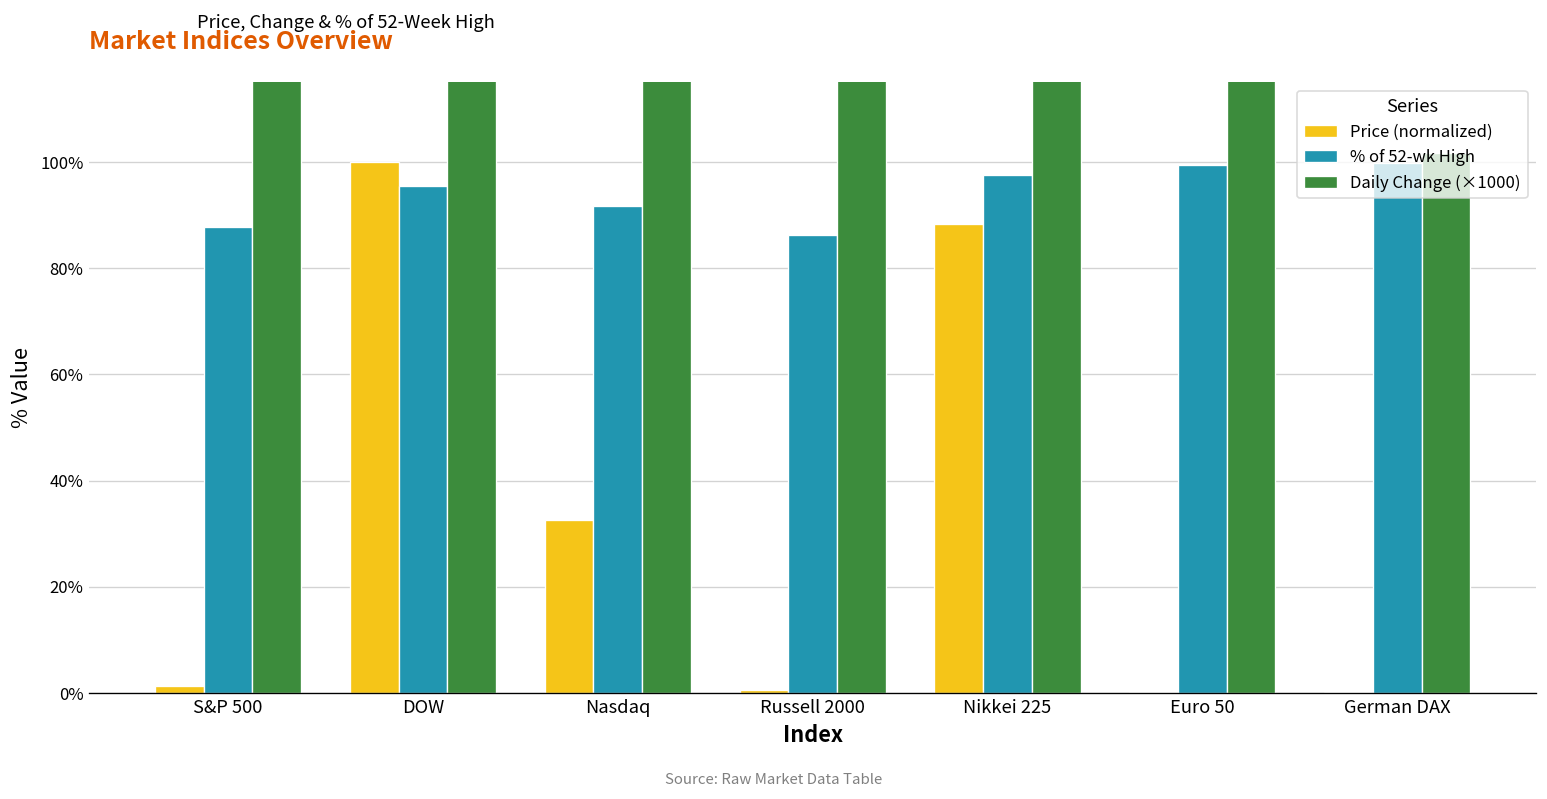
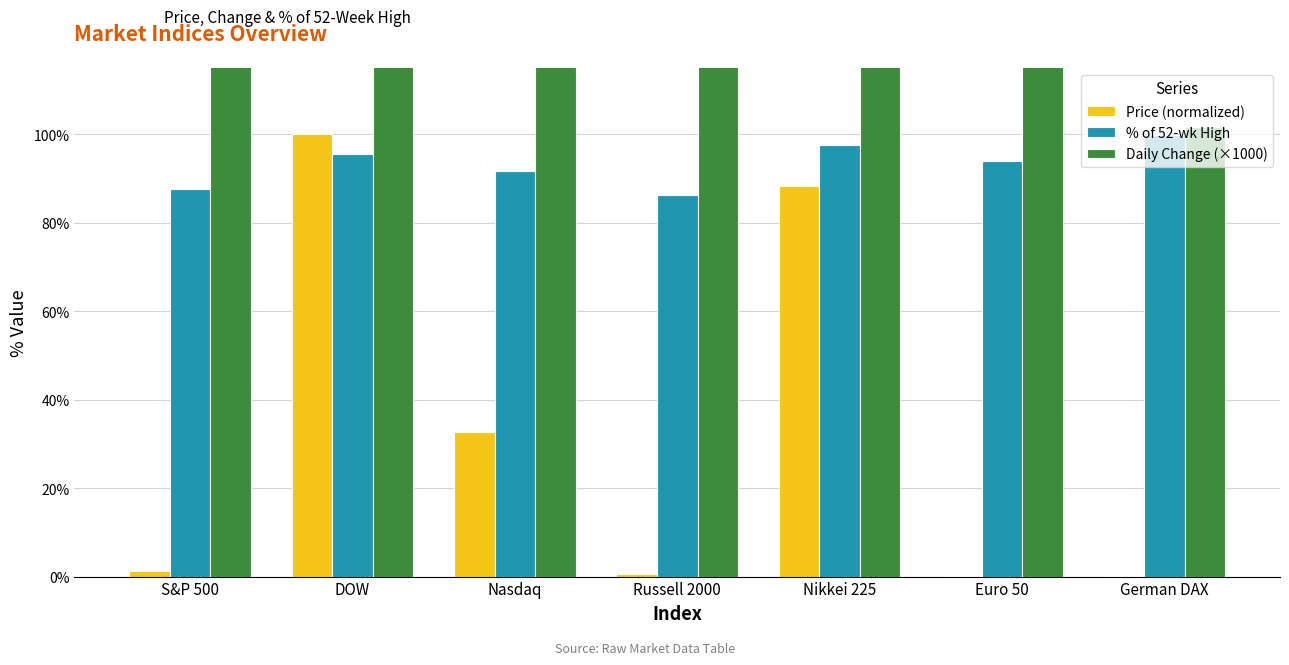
% of 52-wk High, Euro 50: 100% -> 94%
